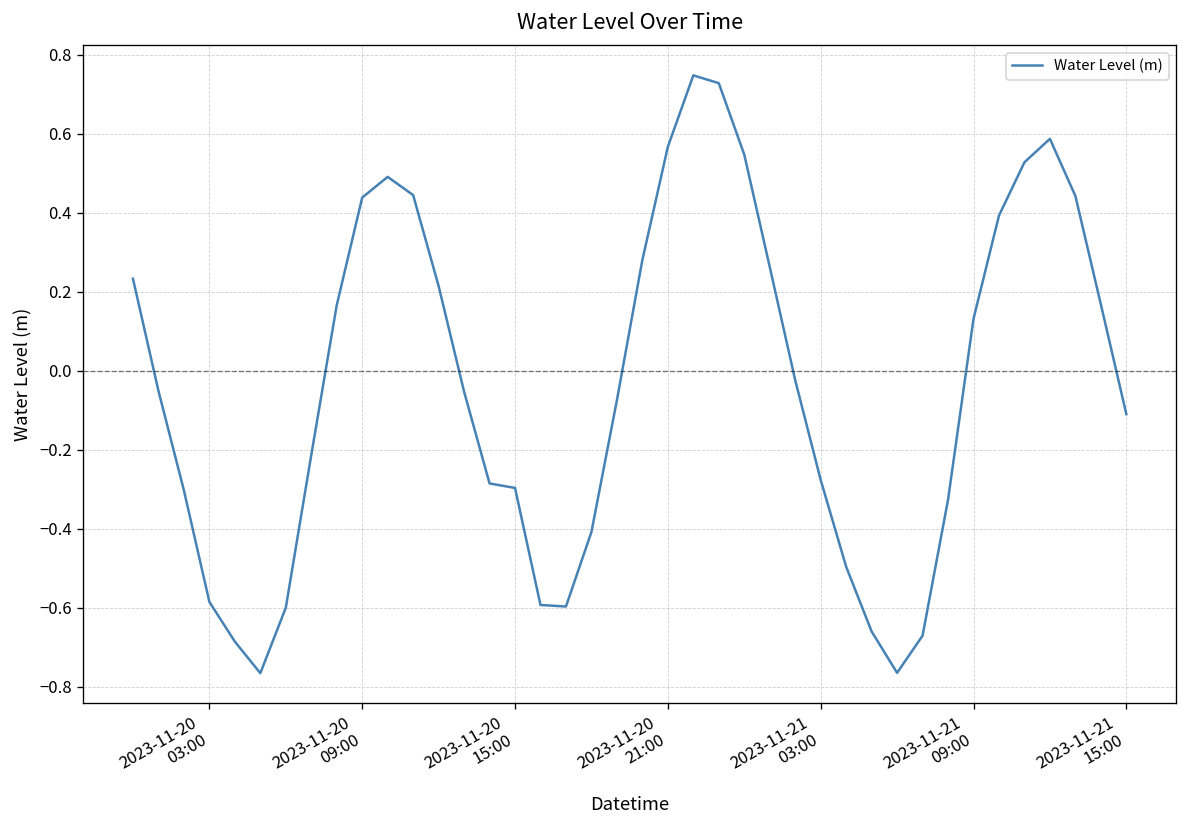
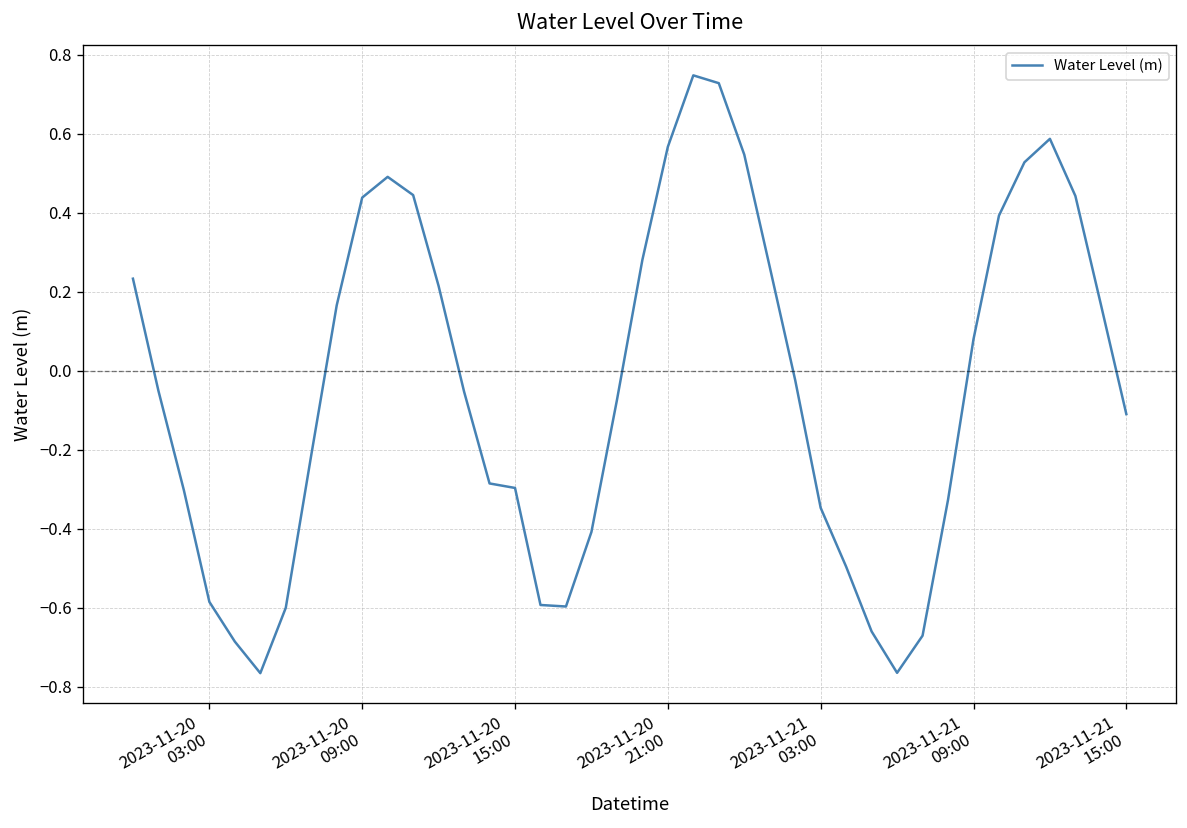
2023-11-21 03:00: -0.28 -> -0.35
2023-11-21 09:00: 0.13 -> 0.08
